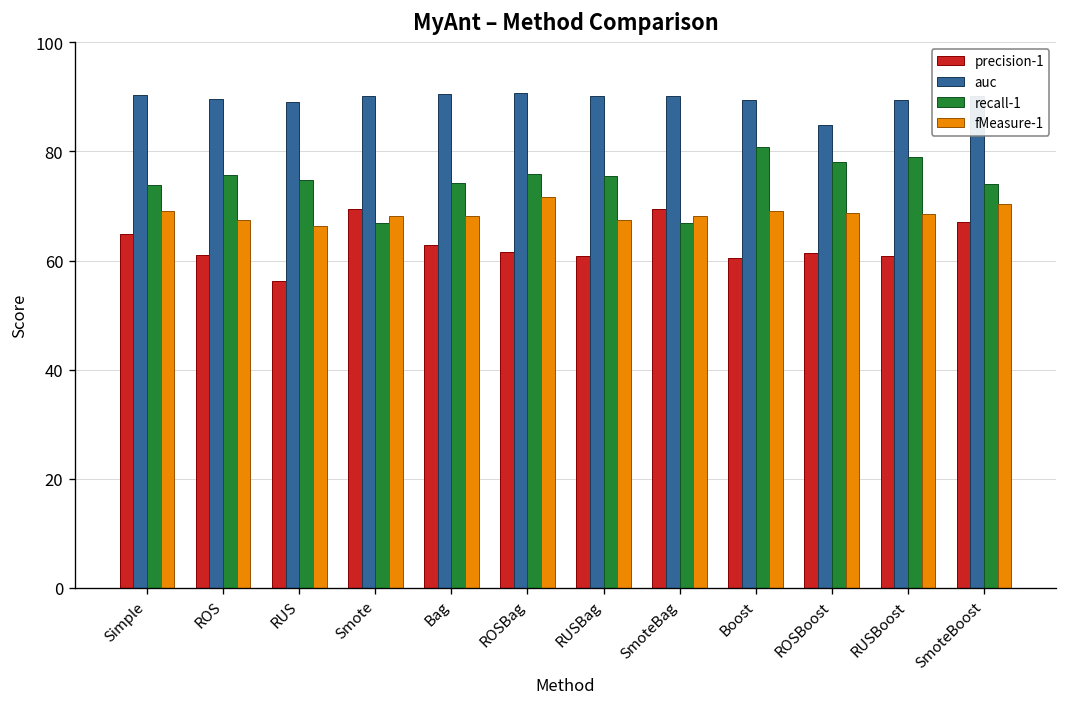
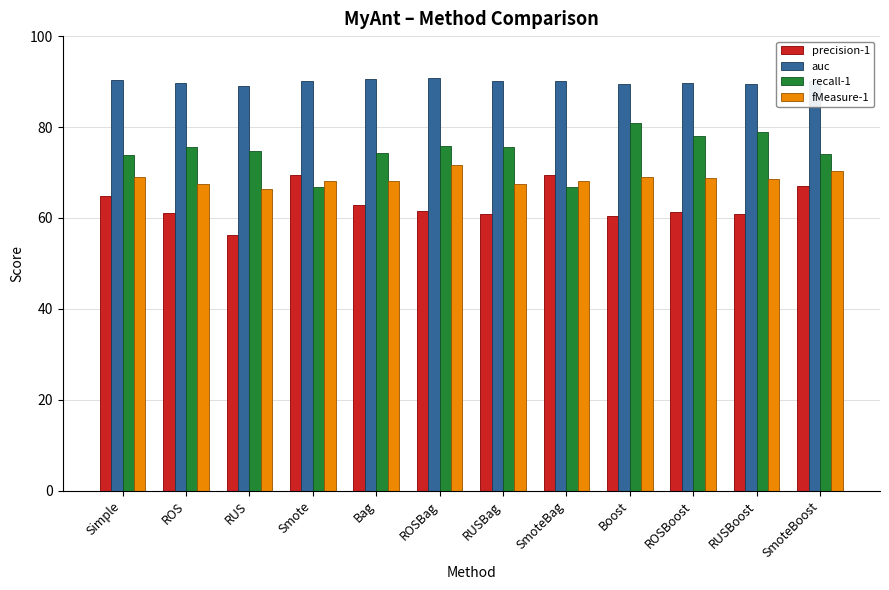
auc, ROSBoost: 85 -> 90
